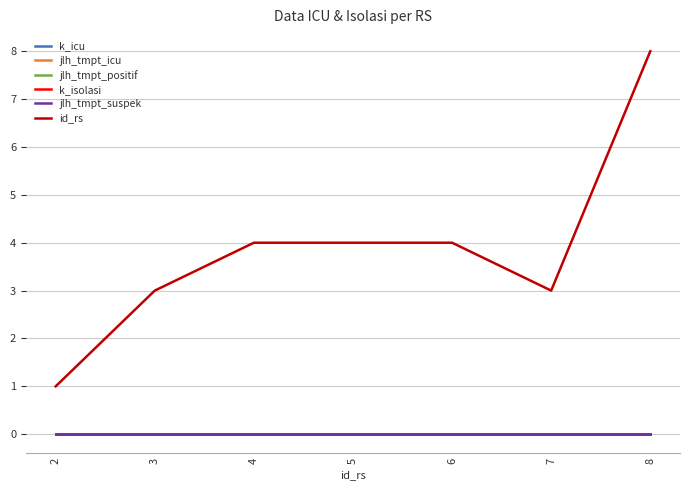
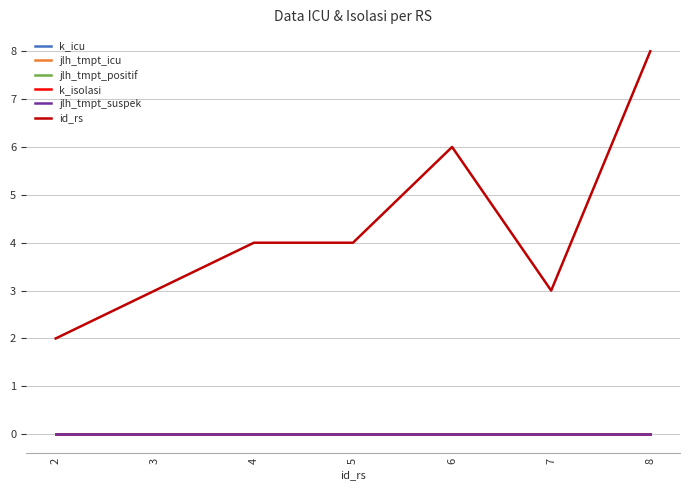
id_rs, 2: 1 -> 2
id_rs, 6: 4 -> 6
